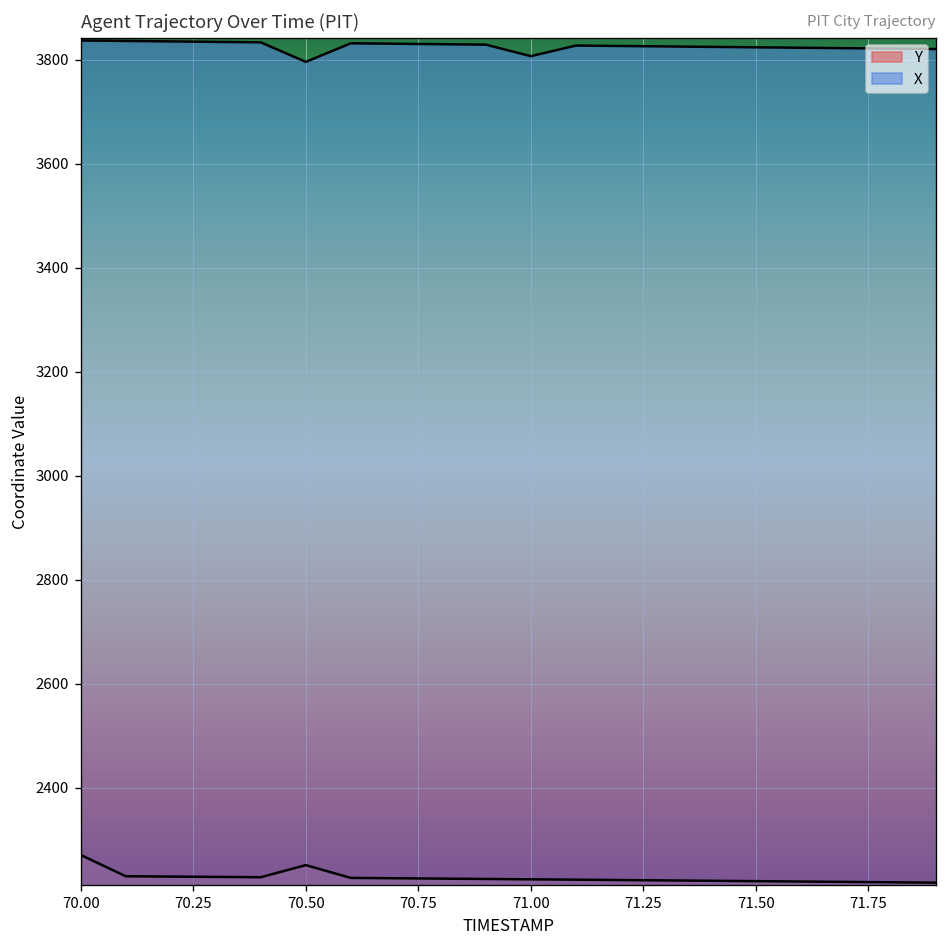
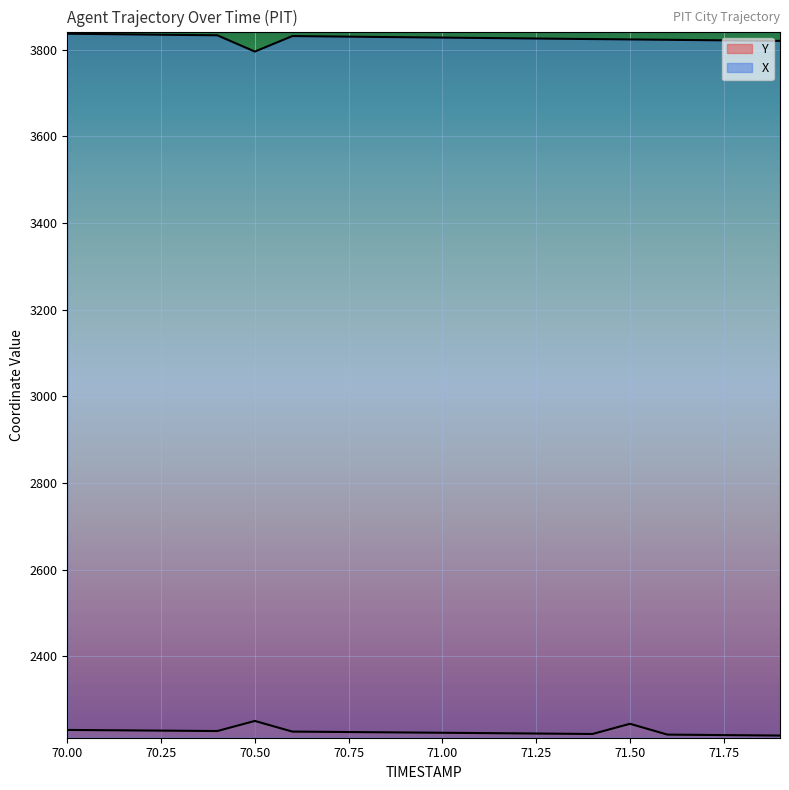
Y, 70.00: 2270 -> 2230
X, 71.00: 3810 -> 3830
Y, 71.50: 2220 -> 2240
